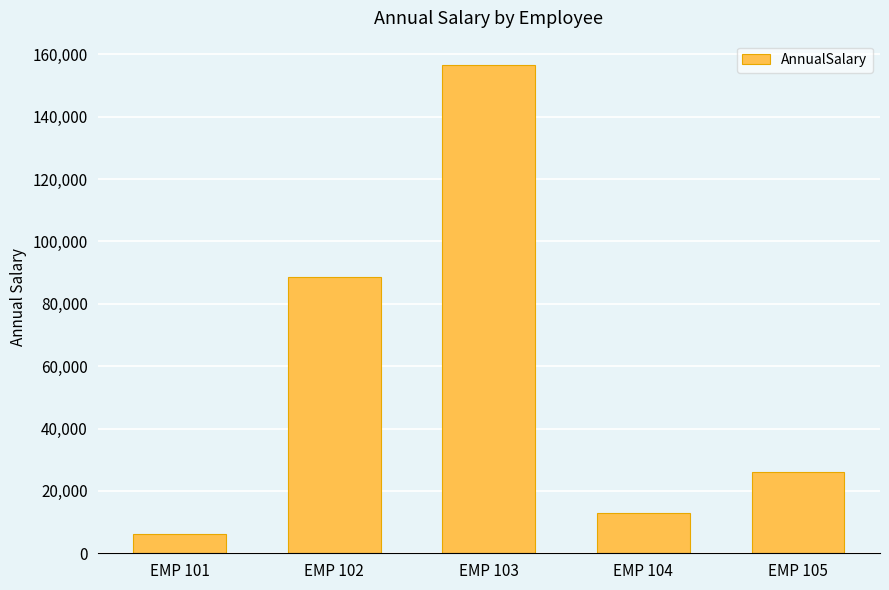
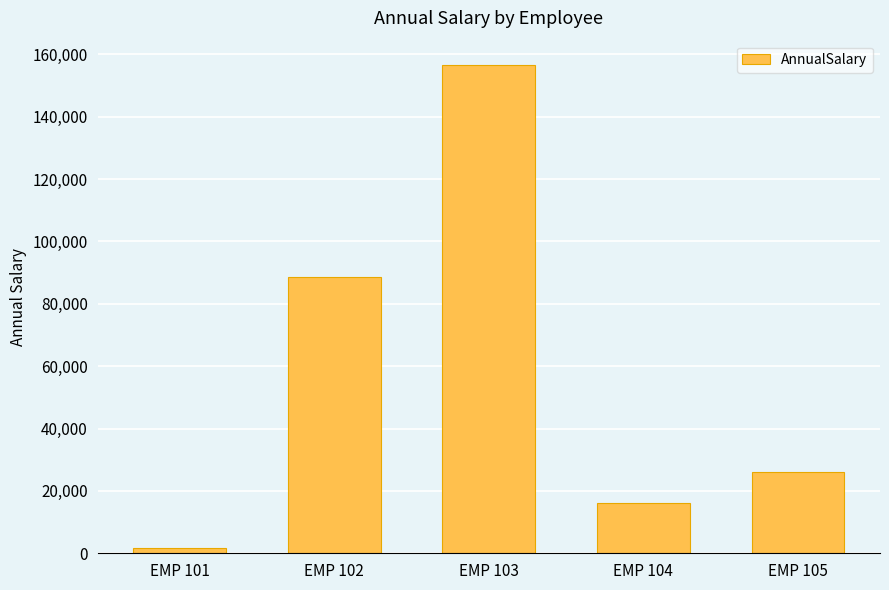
EMP 101: 6,000 -> 2,000
EMP 104: 13,000 -> 16,000
